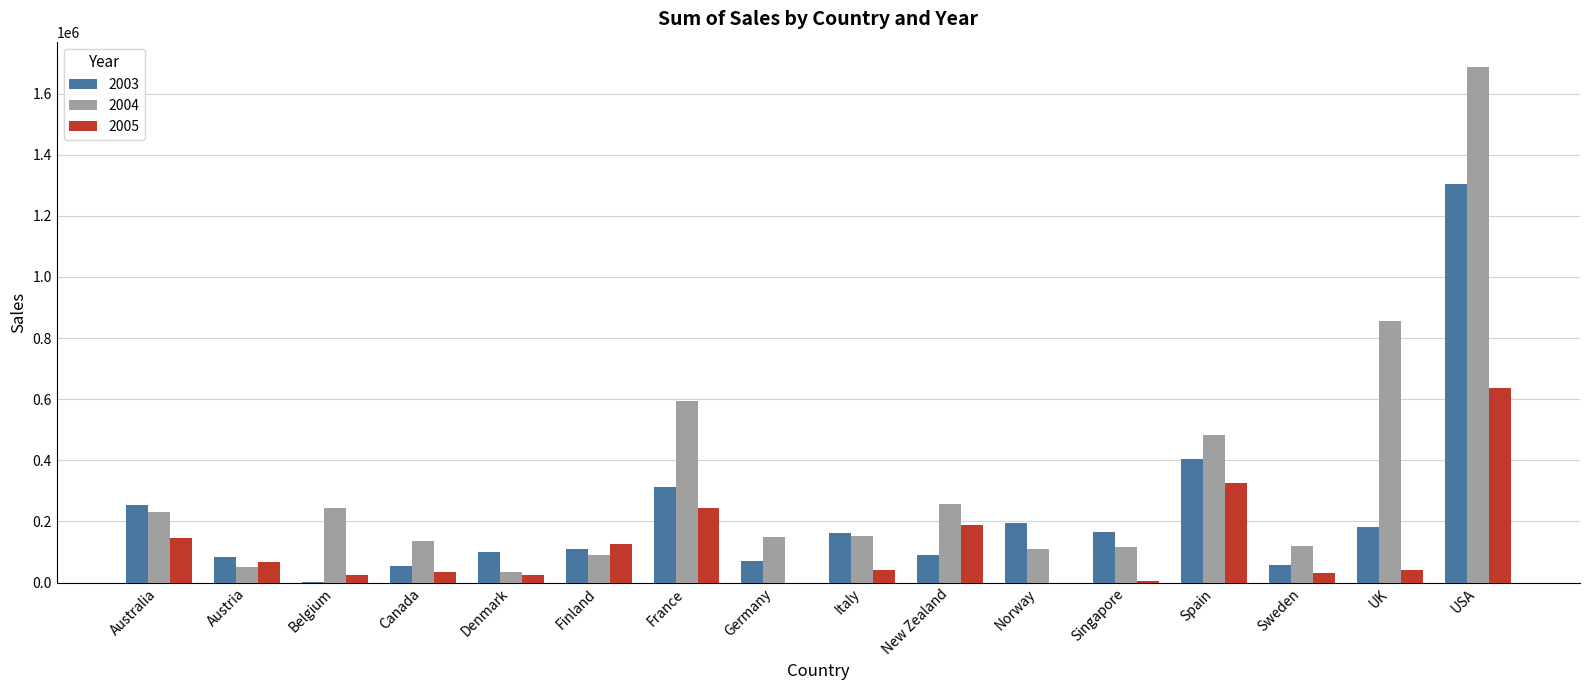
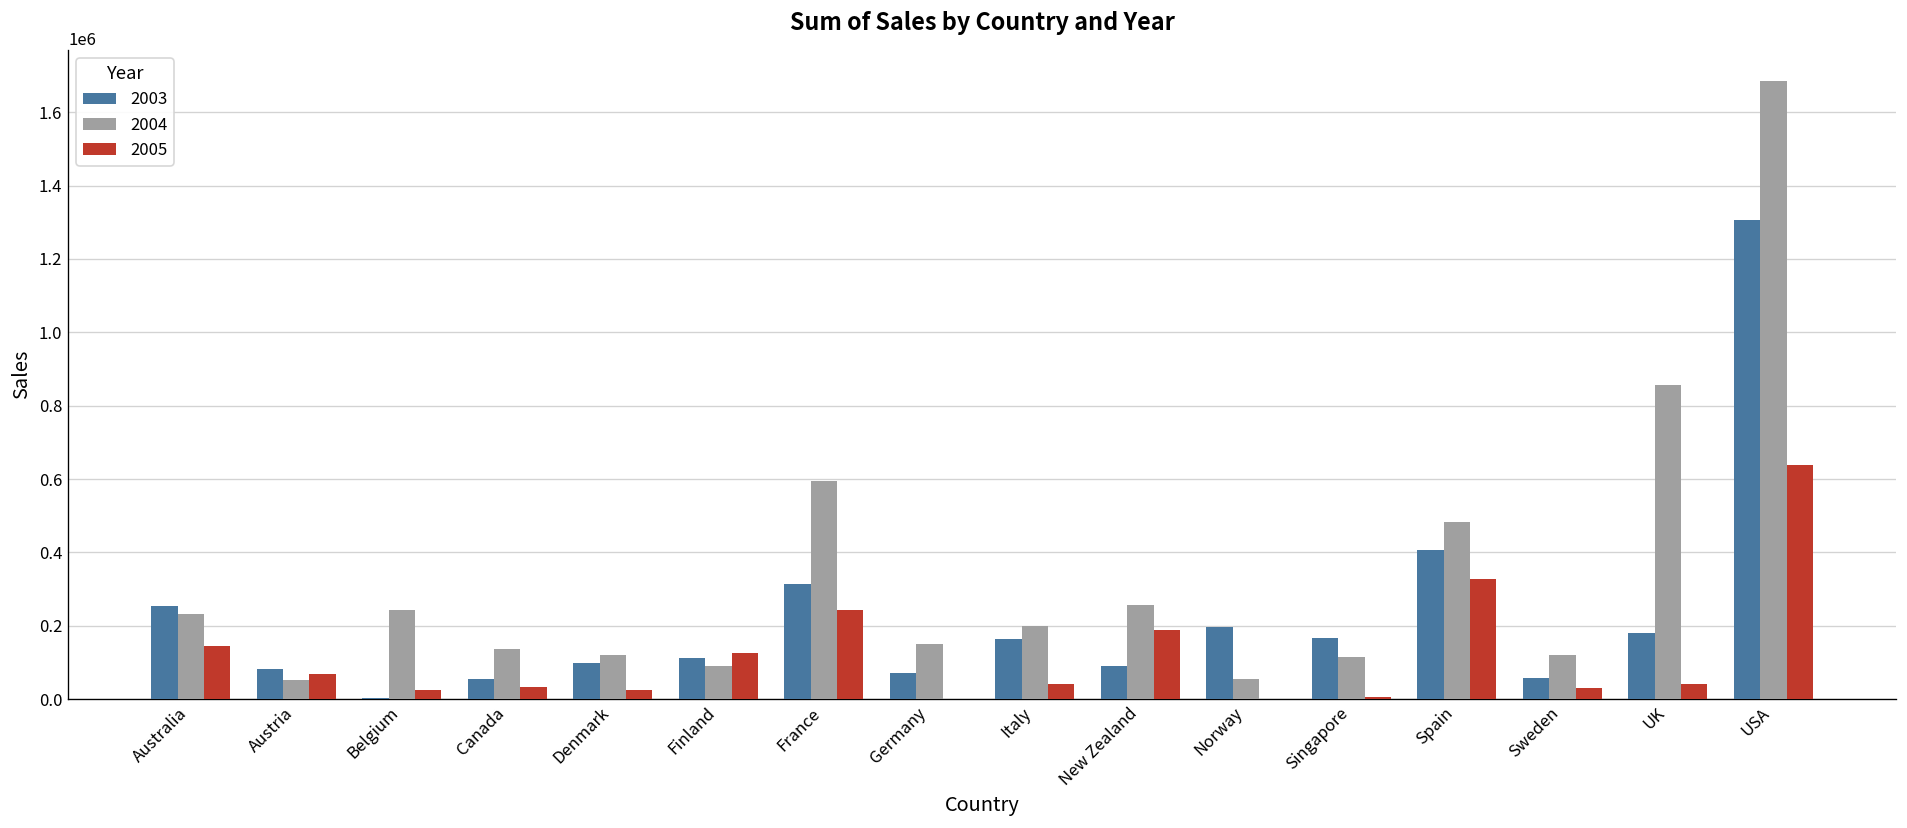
2004, Denmark: 30000 -> 120000
2004, Italy: 150000 -> 200000
2004, Norway: 110000 -> 60000
